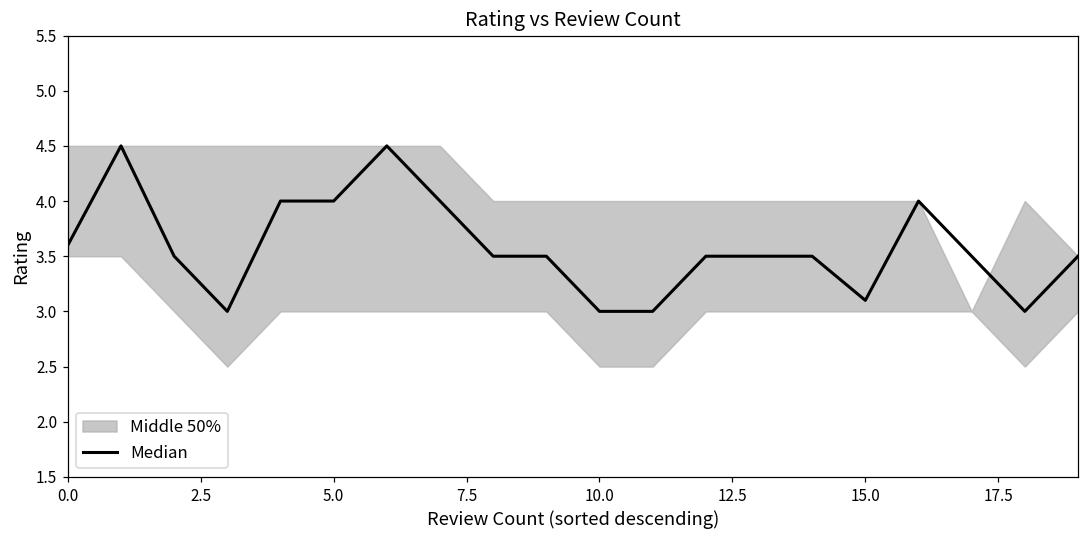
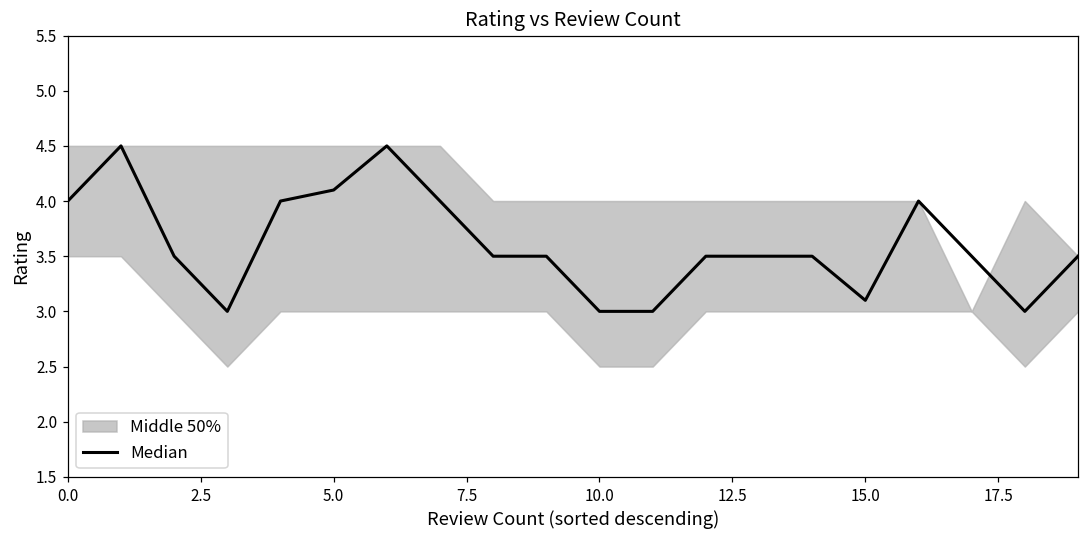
Median, 0.0: 3.6 -> 4.0
Median, 5.0: 4.0 -> 4.1
